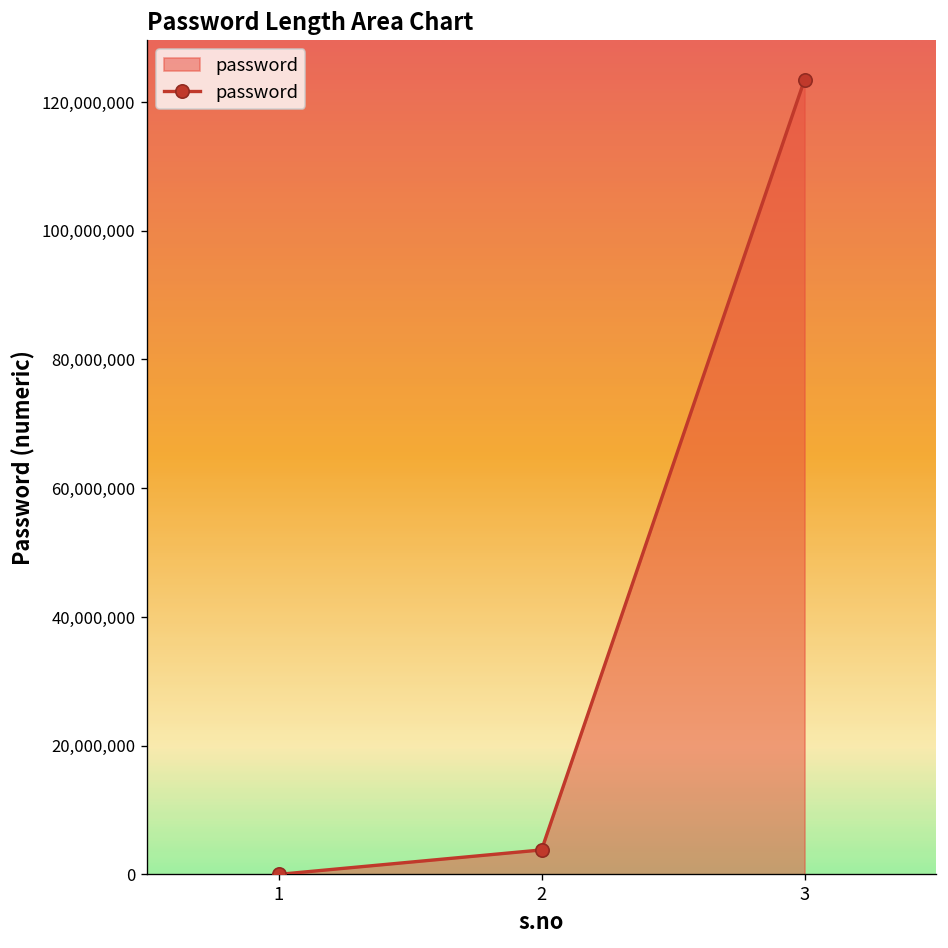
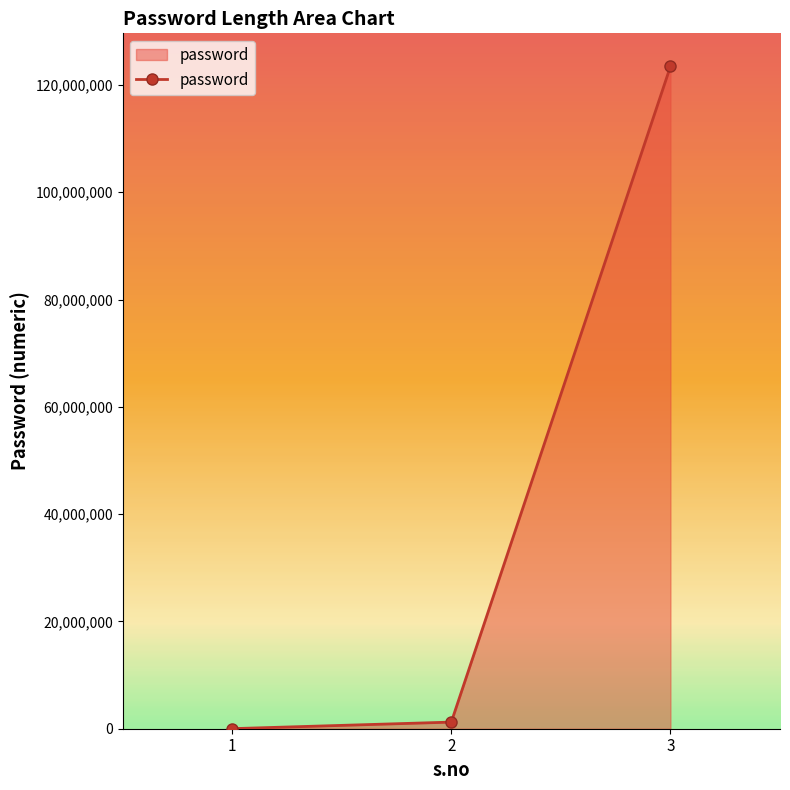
2: 4,000,000 -> 1,000,000
